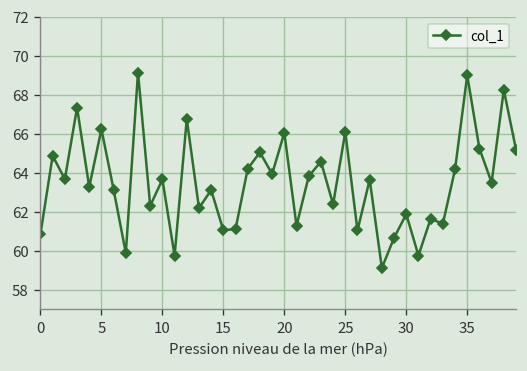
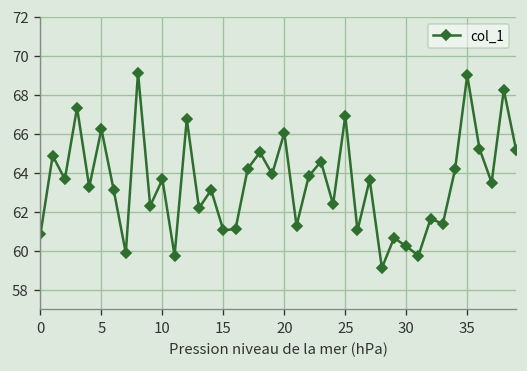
25: 66.1 -> 66.9
30: 61.9 -> 60.2
